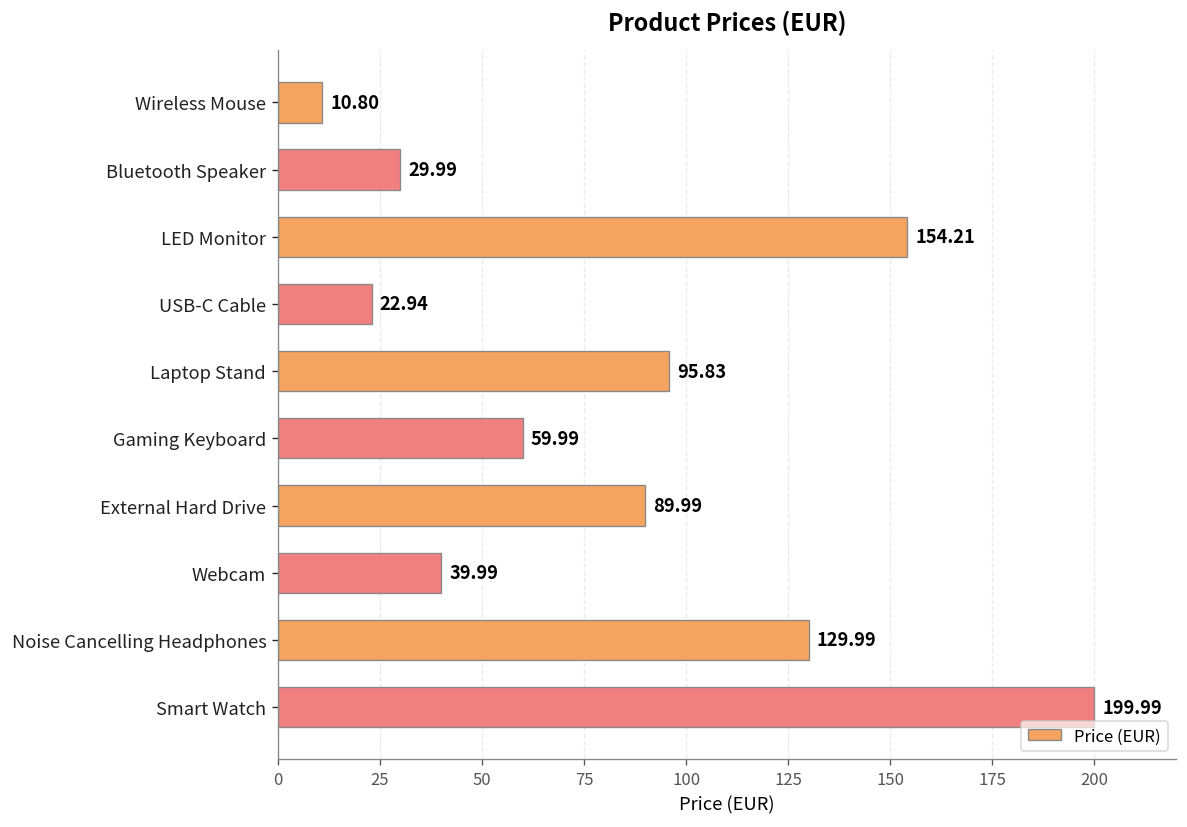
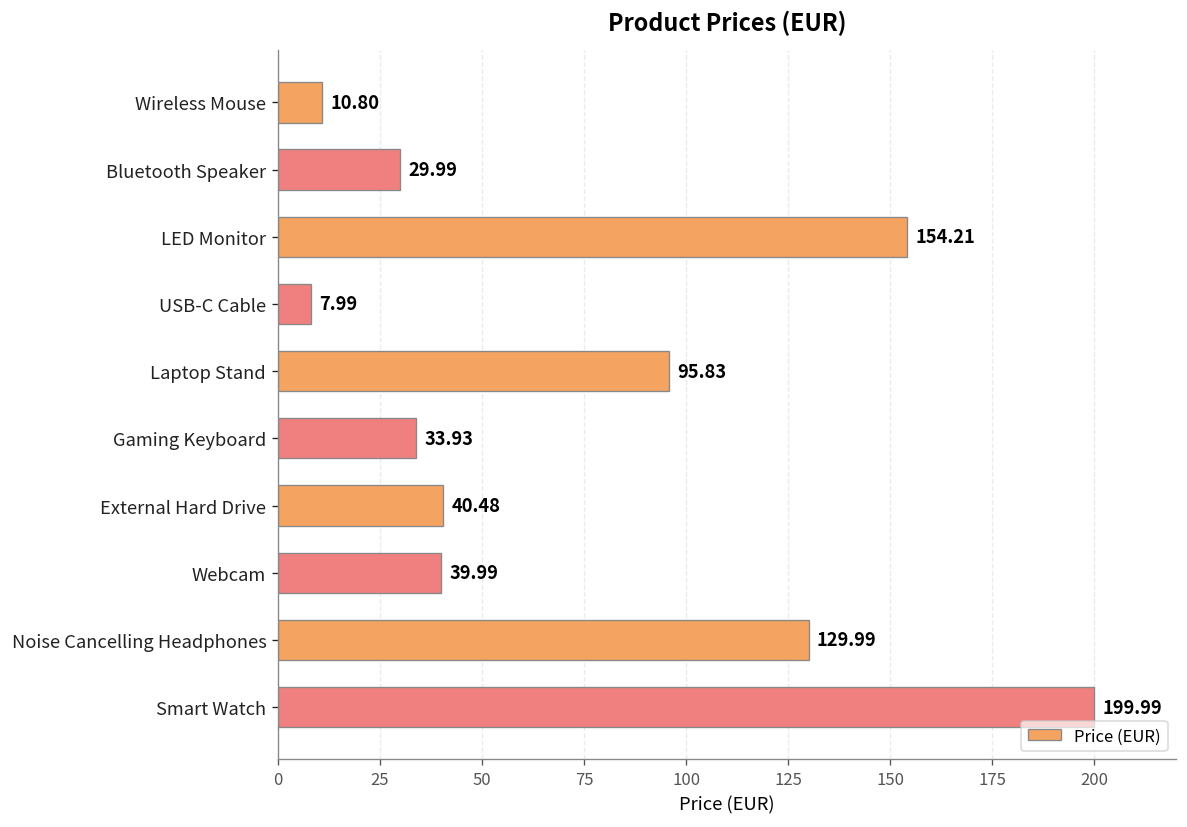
USB-C Cable: 22.94 -> 7.99
Gaming Keyboard: 59.99 -> 33.93
External Hard Drive: 89.99 -> 40.48
